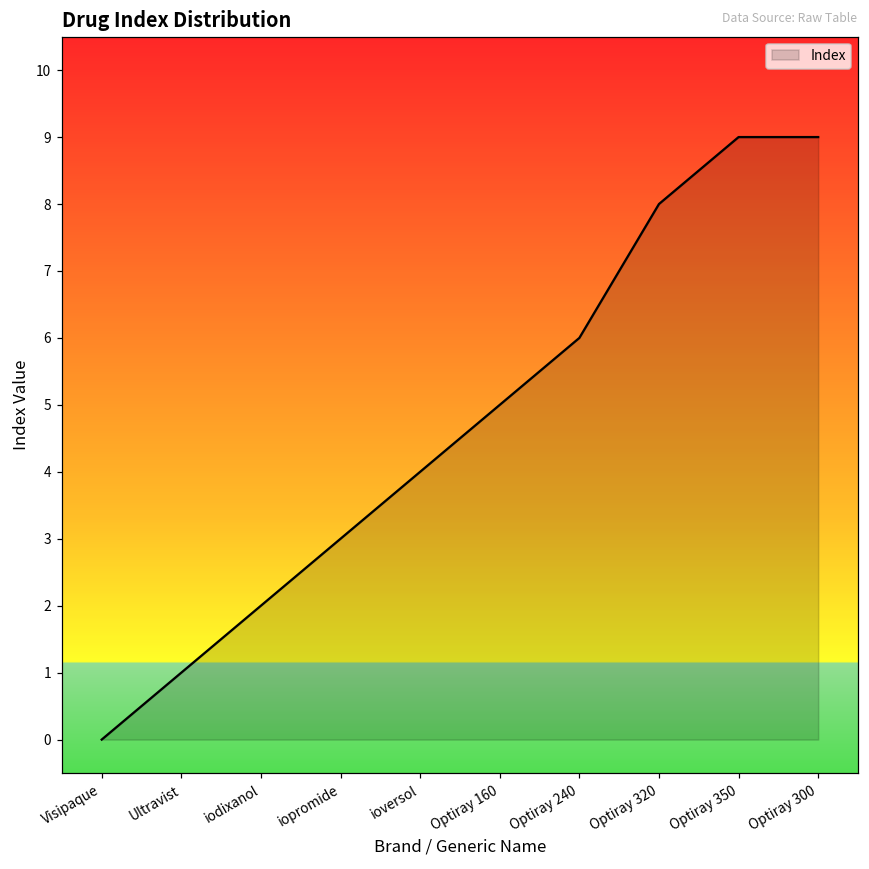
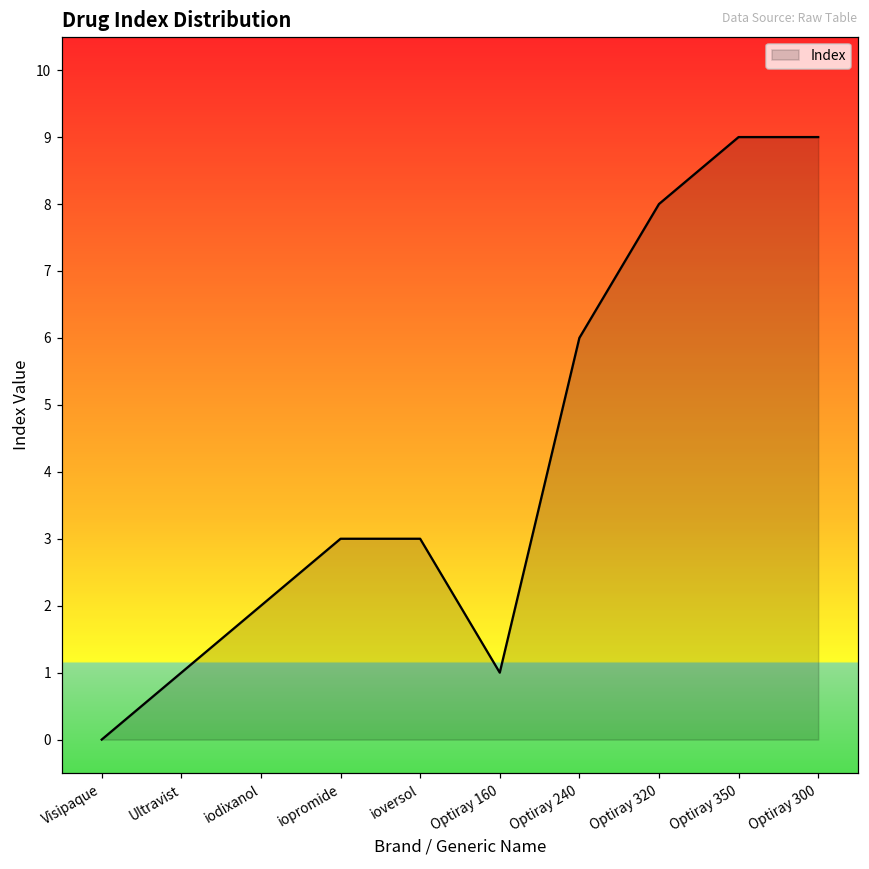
ioversol: 4 -> 3
Optiray 160: 5 -> 1
